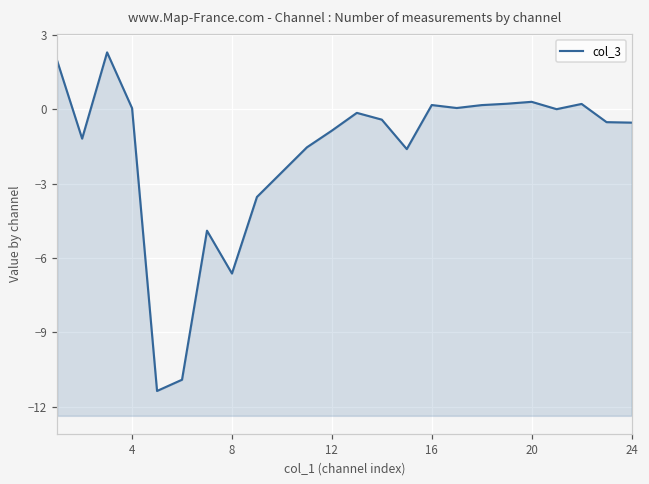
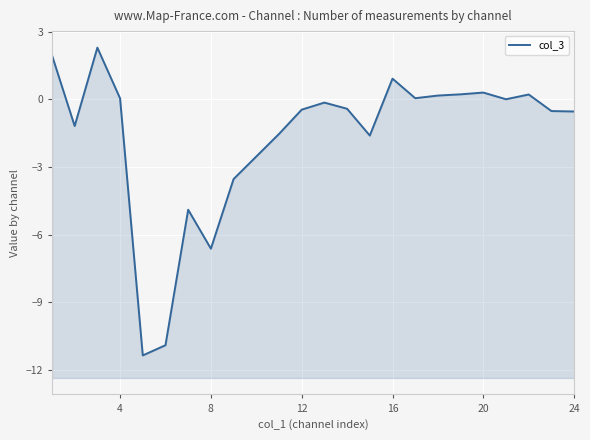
12: -0.9 -> -0.5
16: 0.2 -> 0.9
